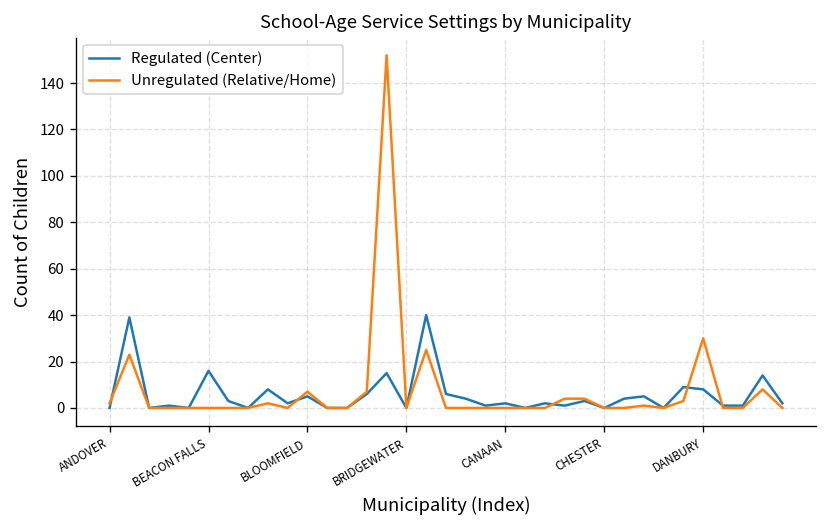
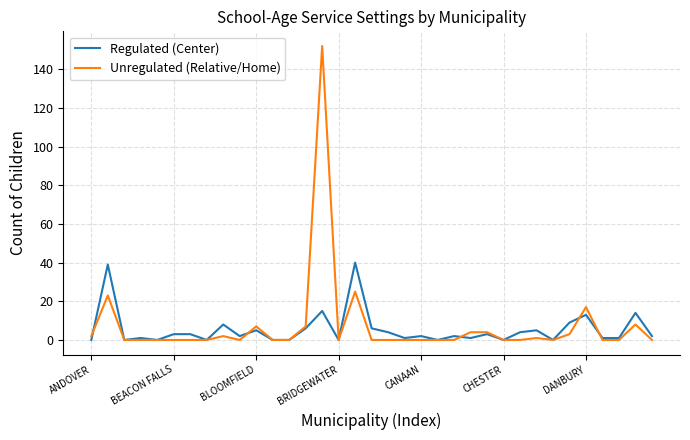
Regulated (Center), BEACON FALLS: 16 -> 3
Regulated (Center), DANBURY: 8 -> 13
Unregulated (Relative/Home), DANBURY: 30 -> 17
